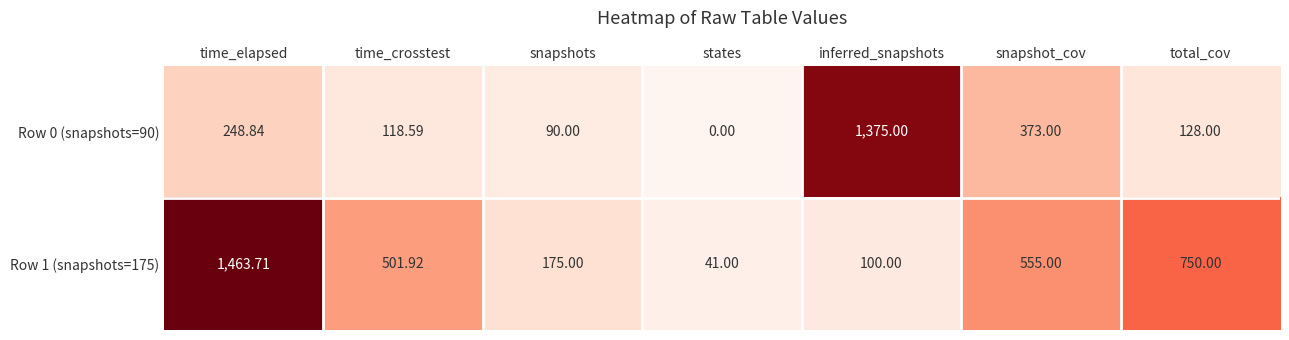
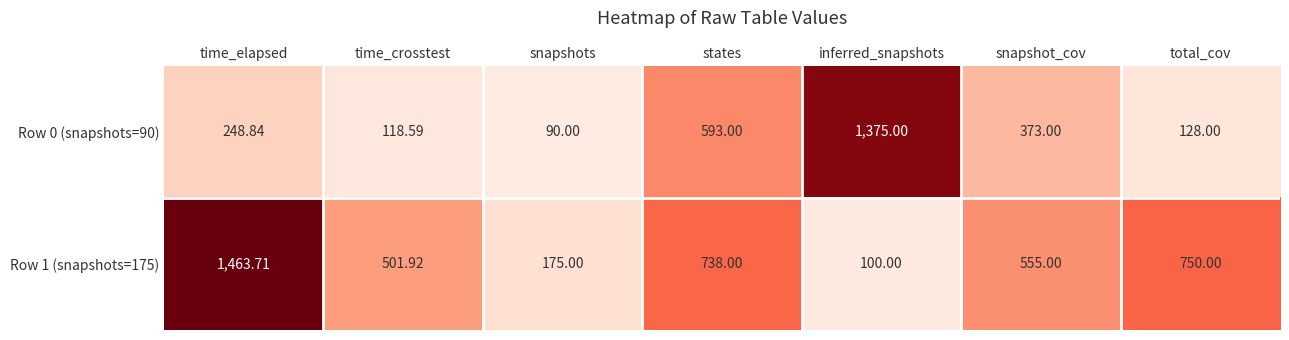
Row 0 (snapshots=90), states: 0.00 -> 593.00
Row 1 (snapshots=175), states: 41.00 -> 738.00
